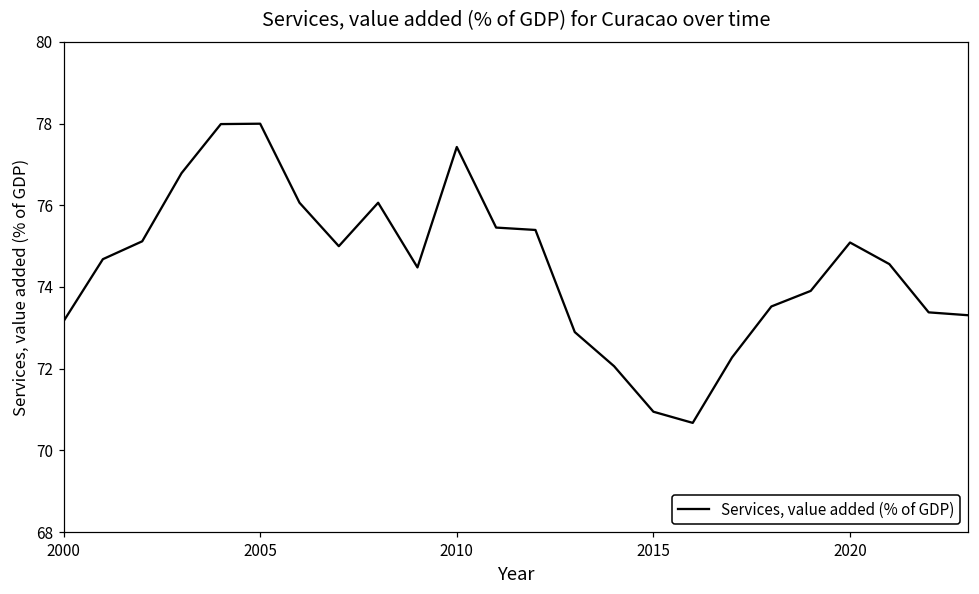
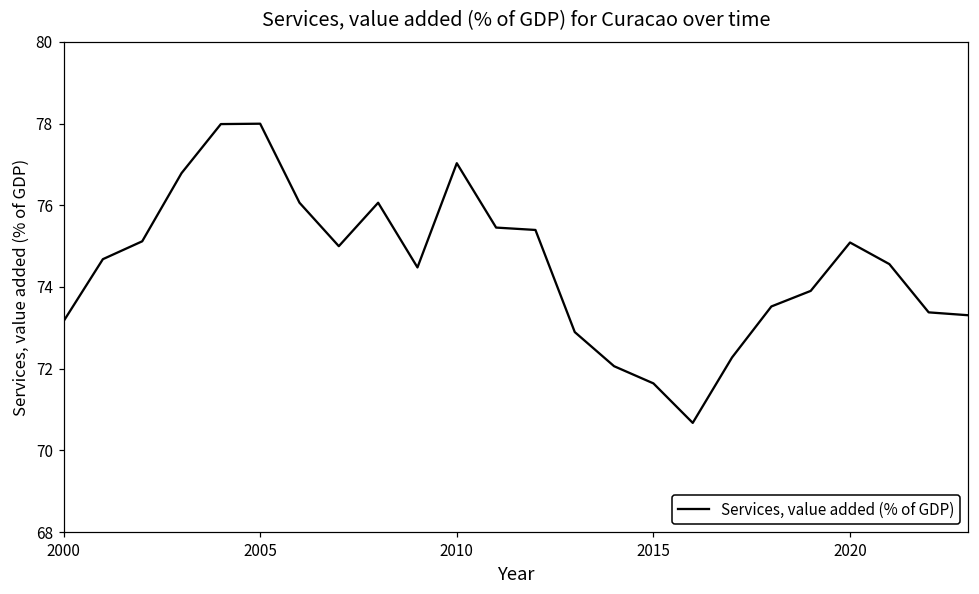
2010: 77.4 -> 77.0
2015: 70.9 -> 71.6
